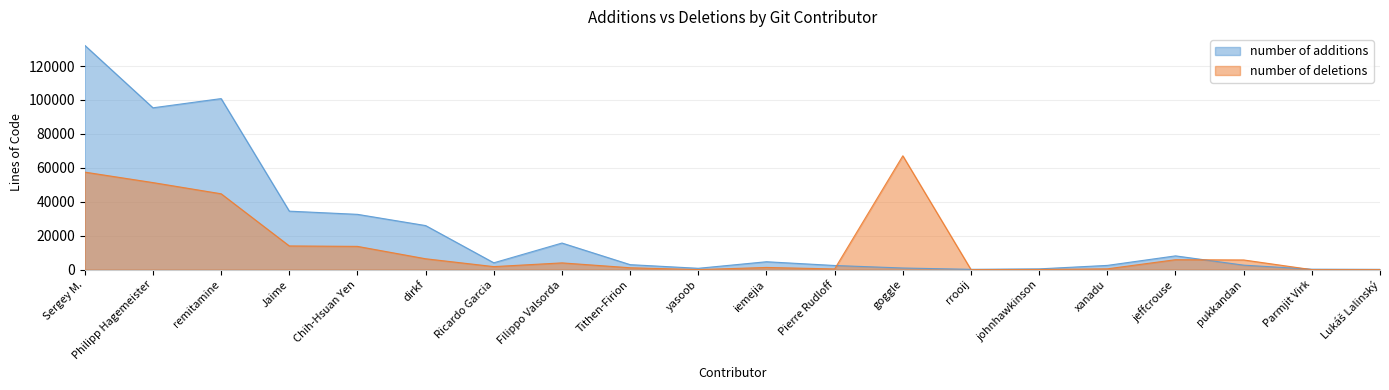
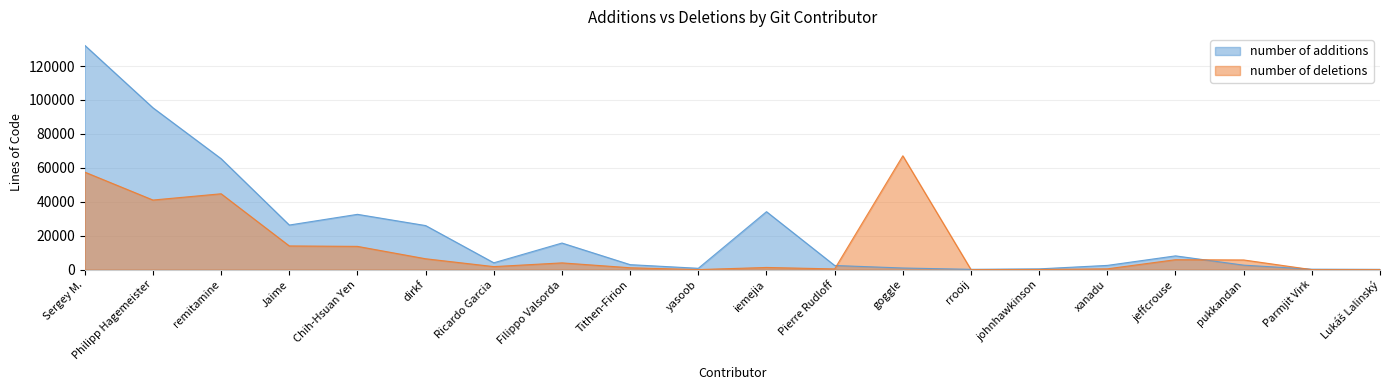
number of deletions, Philipp Hagemeister: 51000 -> 41000
number of additions, remitamine: 101000 -> 65000
number of additions, Jaime: 34000 -> 26000
number of additions, iemejia: 5000 -> 34000
